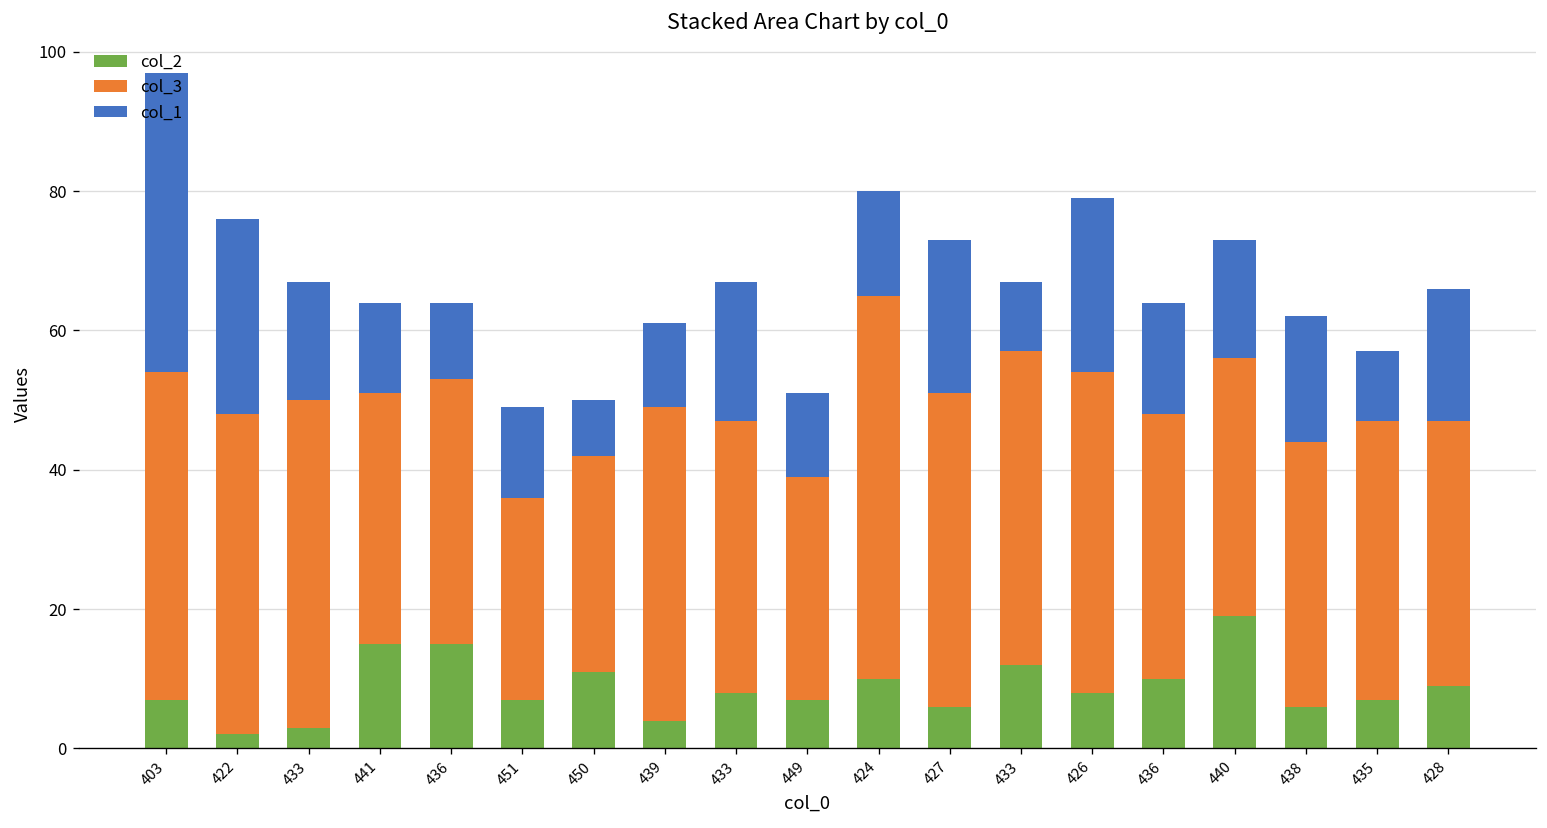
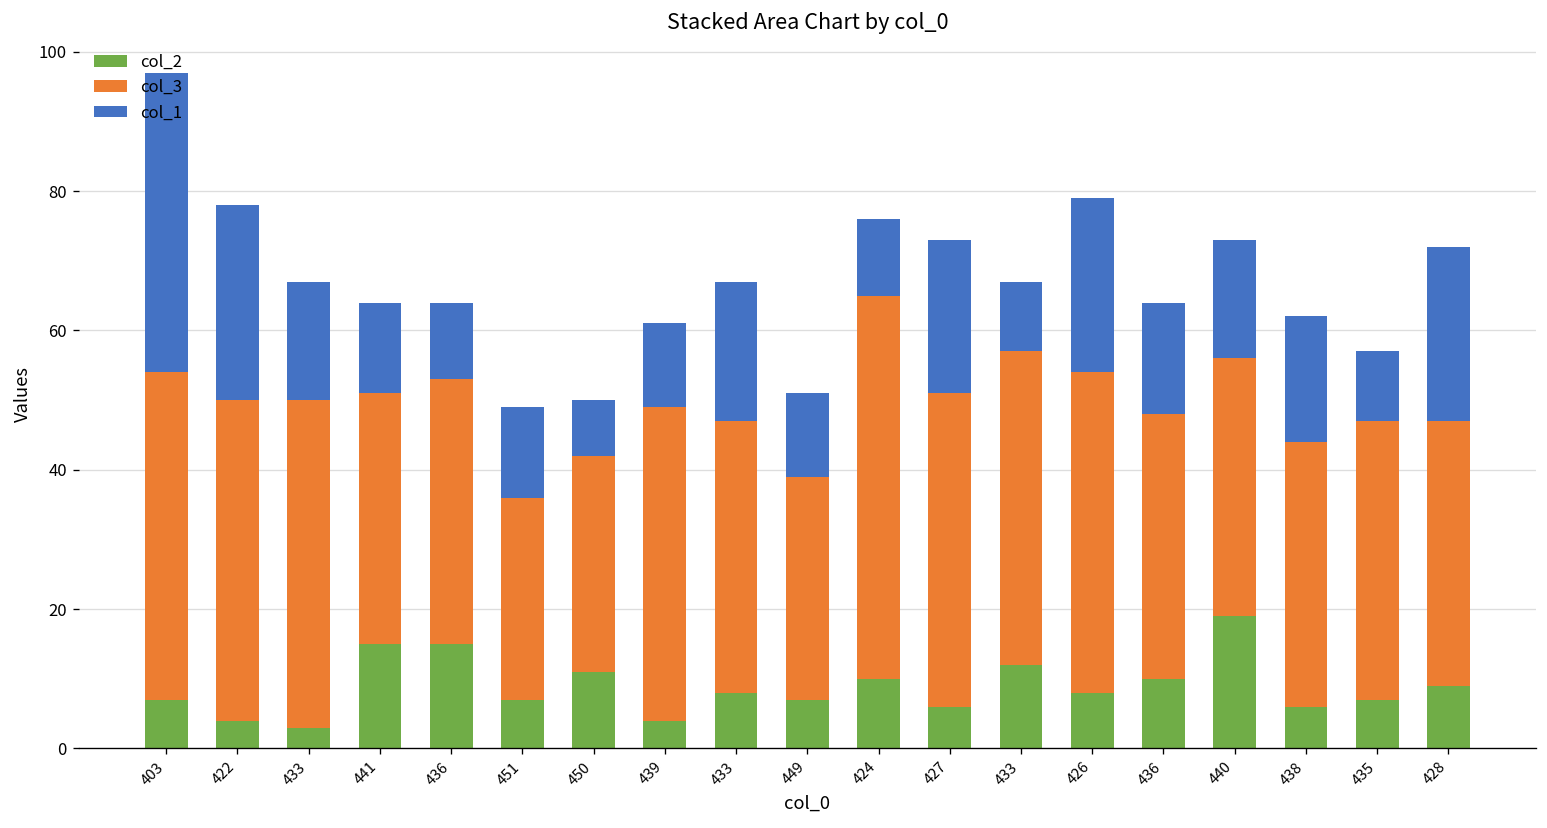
col_2, 422: 2 -> 4
col_1, 424: 15 -> 11
col_1, 428: 19 -> 25
